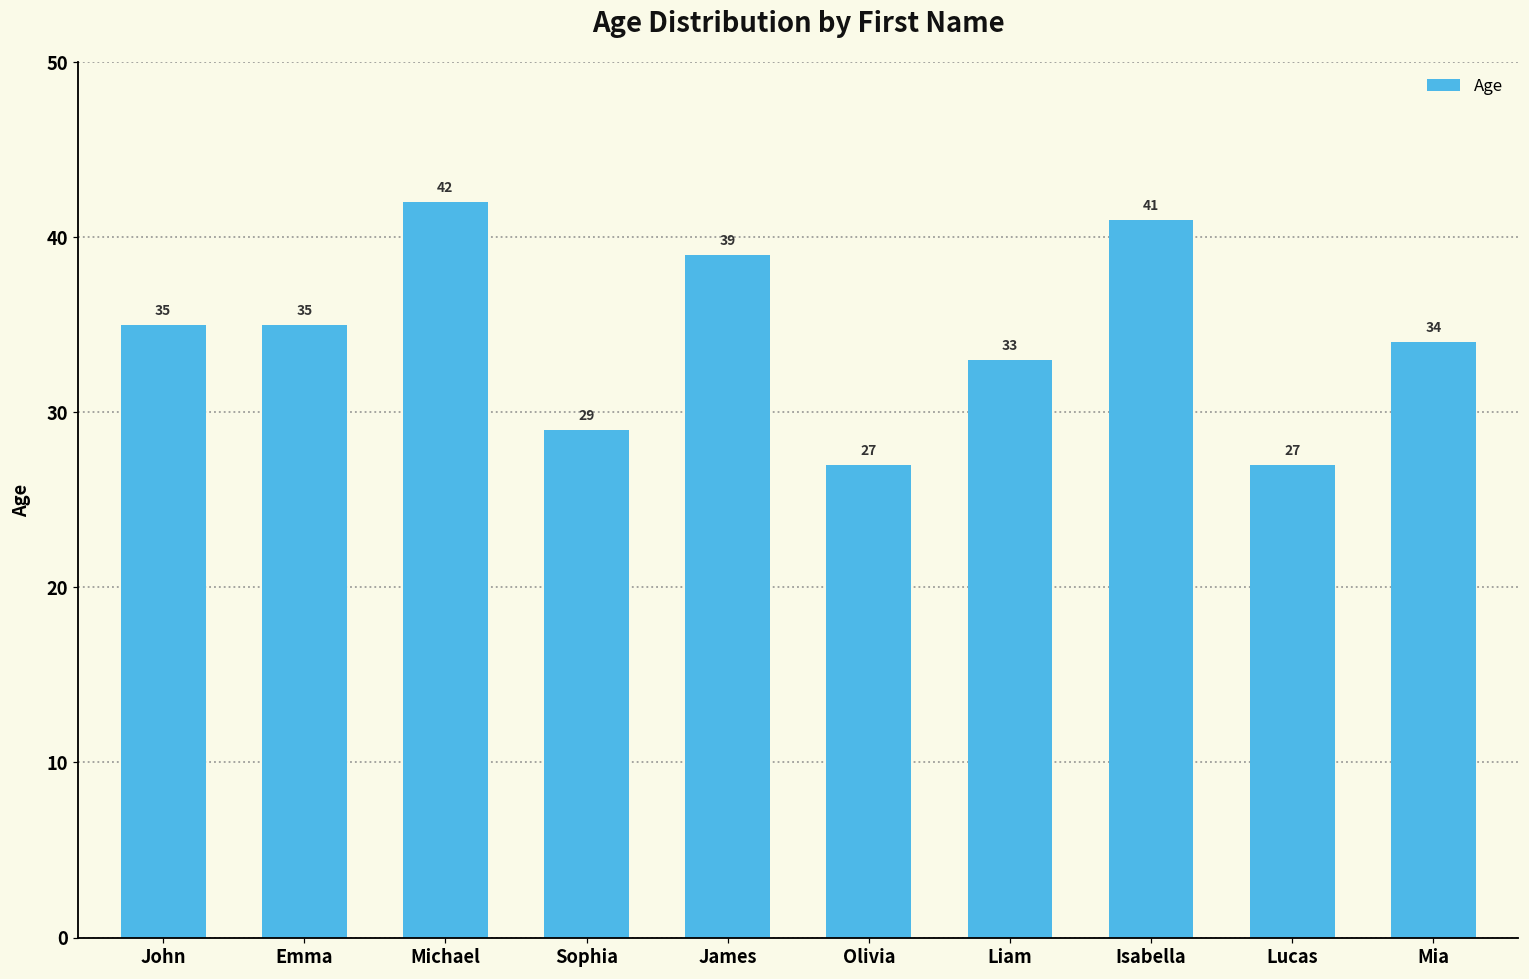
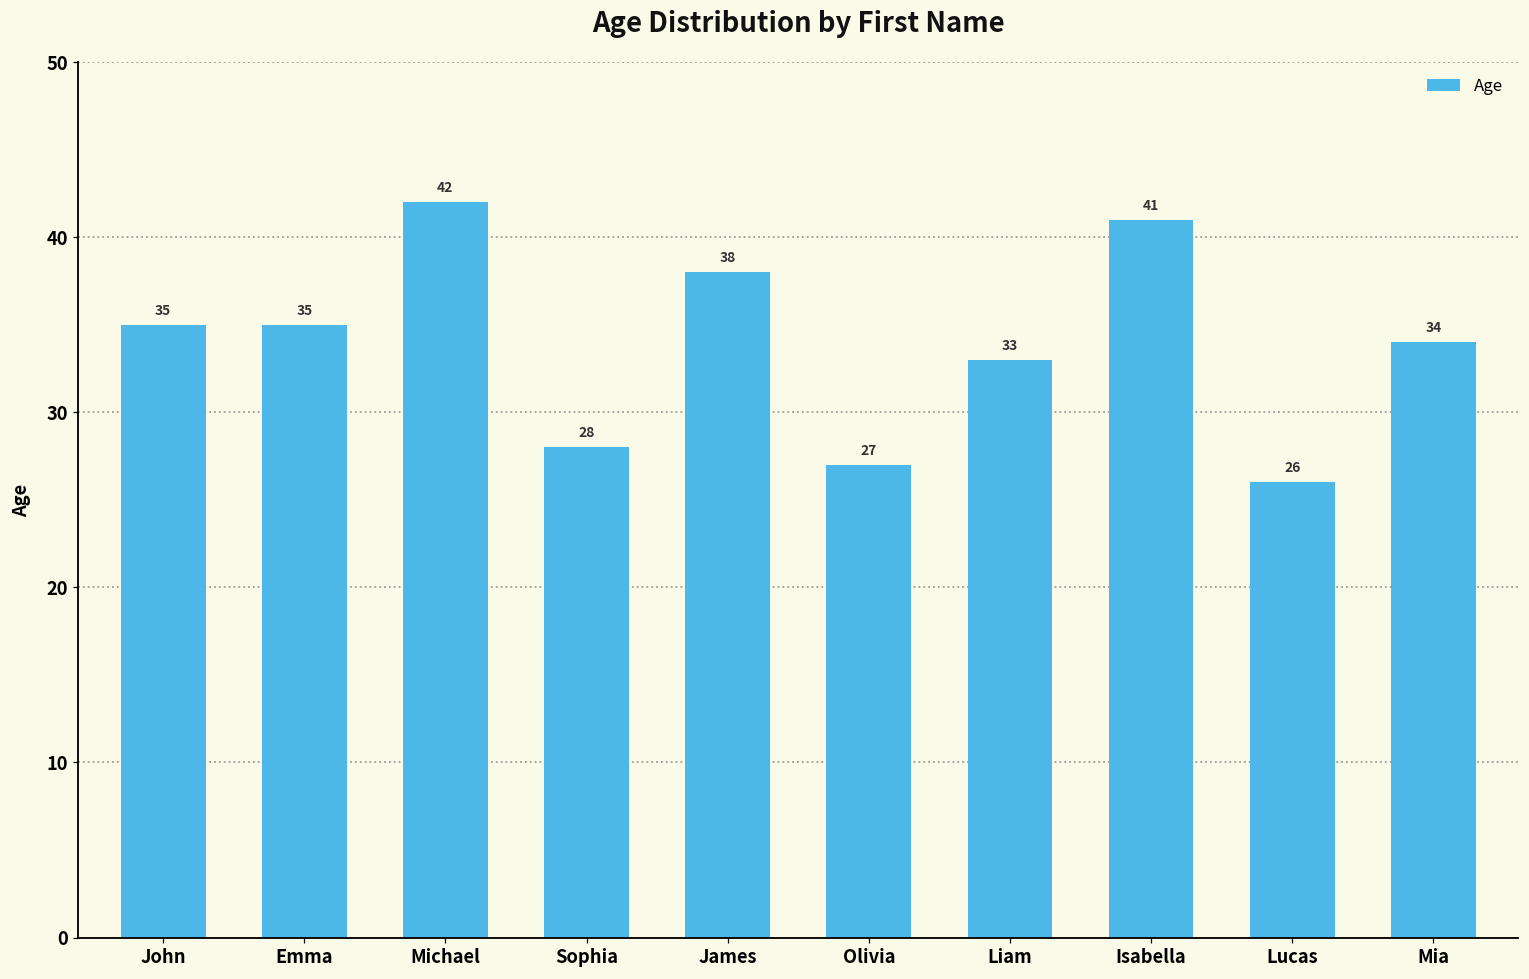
Sophia: 29 -> 28
James: 39 -> 38
Lucas: 27 -> 26
